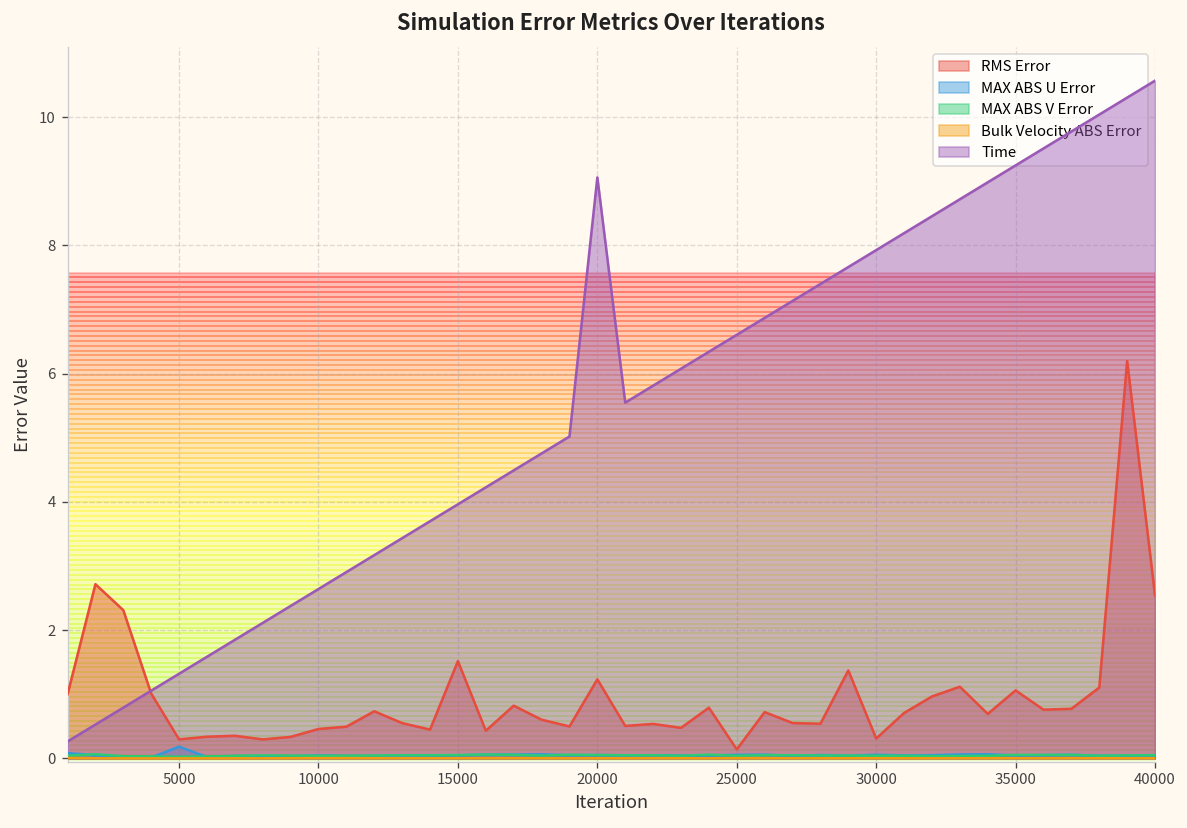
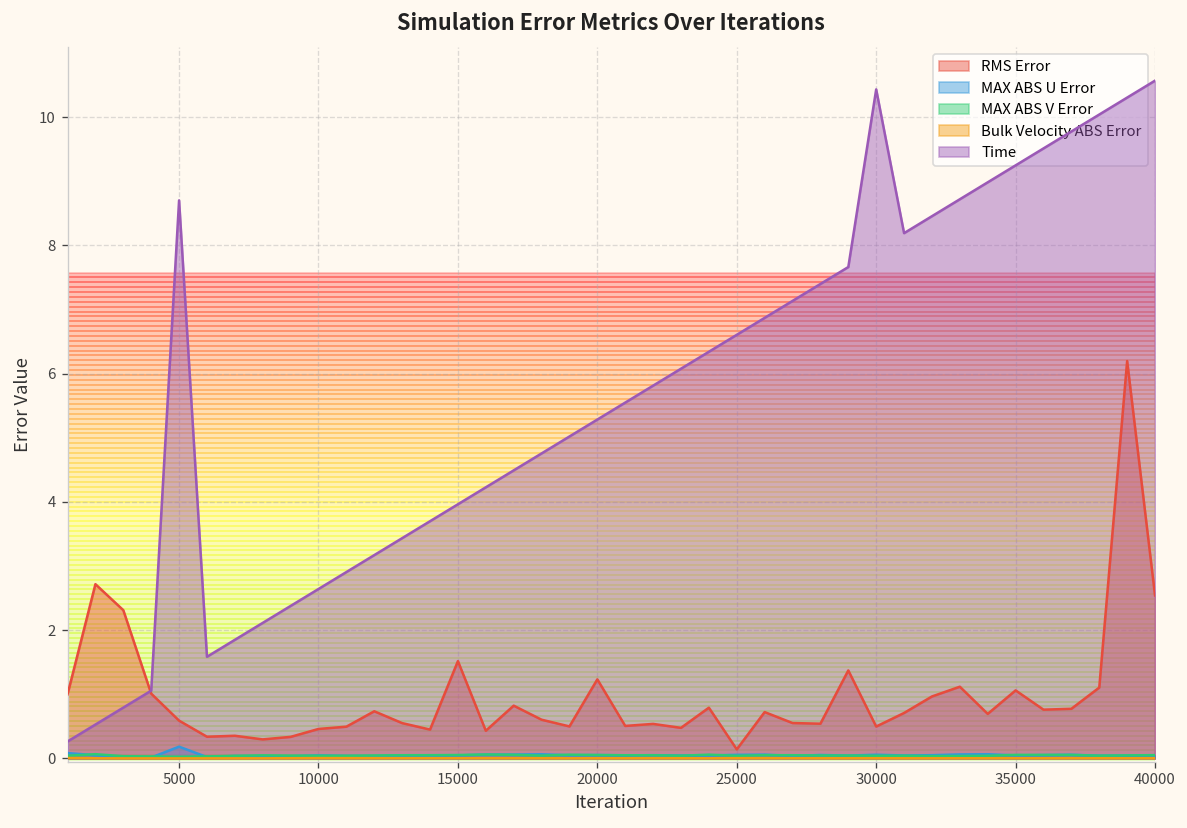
RMS Error, 5000: 0.3 -> 0.6
Time, 5000: 1.3 -> 8.7
Time, 20000: 9.1 -> 5.3
RMS Error, 30000: 0.3 -> 0.5
Time, 30000: 7.9 -> 10.4
